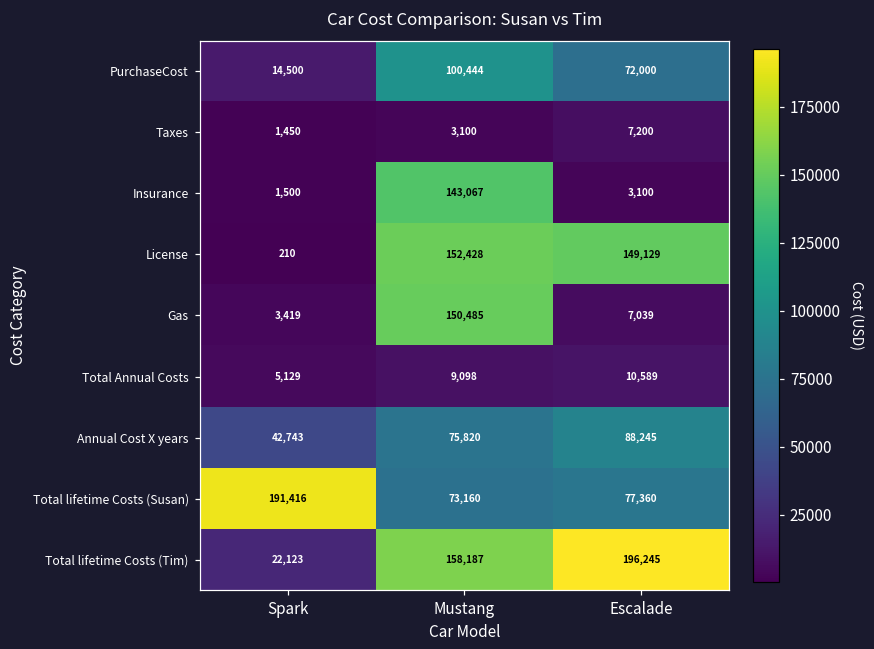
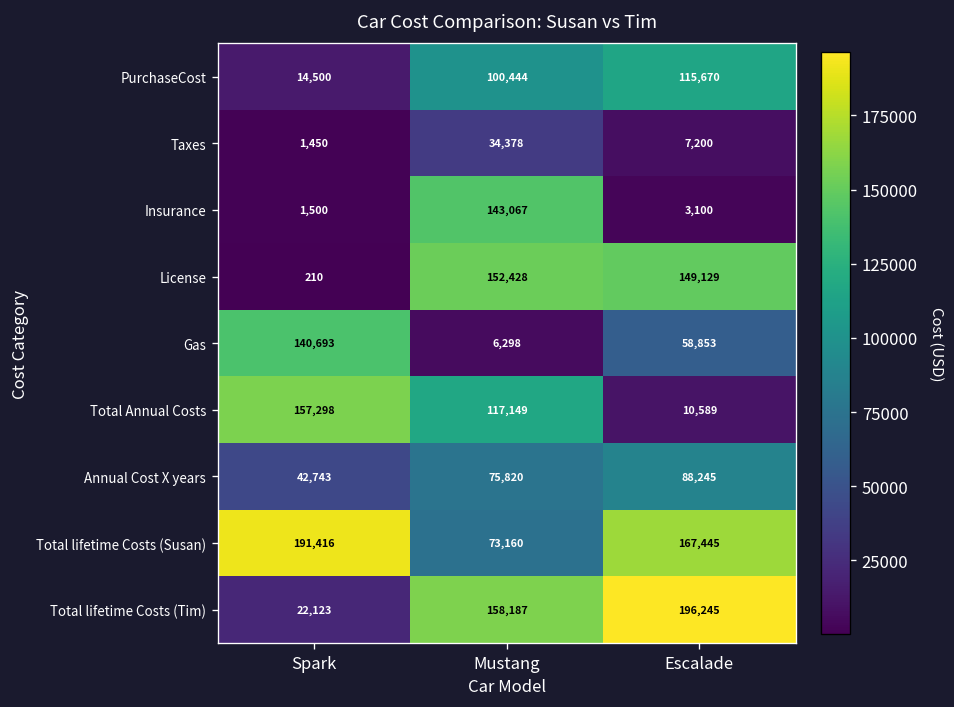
PurchaseCost, Escalade: 72,000 -> 115,670
Taxes, Mustang: 3,100 -> 34,378
Gas, Spark: 3,419 -> 140,693
Gas, Mustang: 150,485 -> 6,298
Gas, Escalade: 7,039 -> 58,853
Total Annual Costs, Spark: 5,129 -> 157,298
Total Annual Costs, Mustang: 9,098 -> 117,149
Total lifetime Costs (Susan), Escalade: 77,360 -> 167,445
